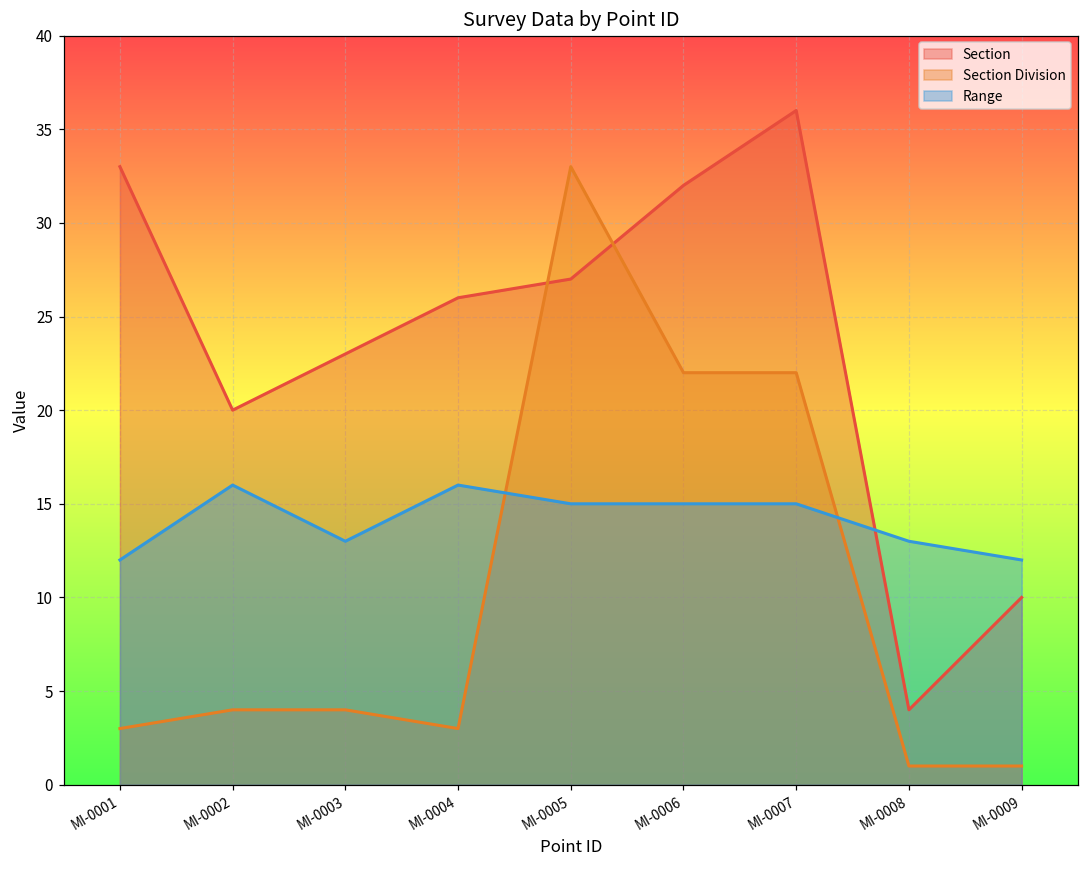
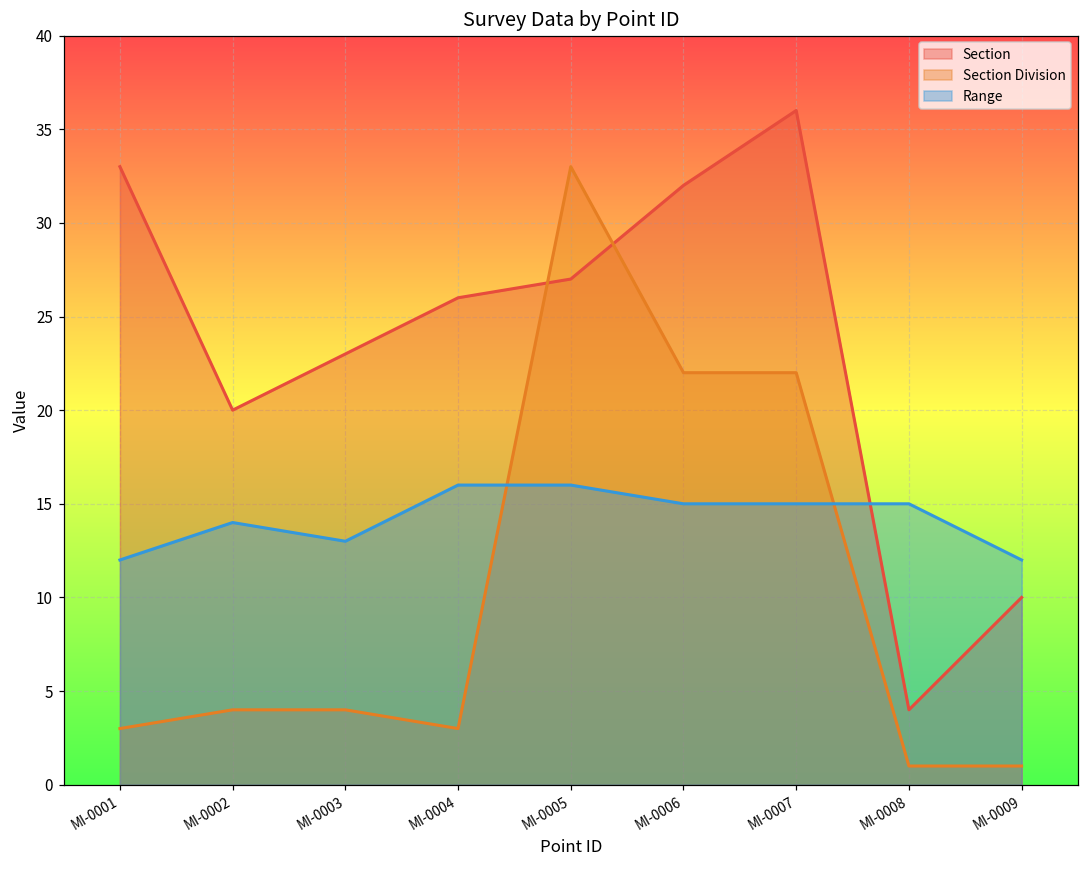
Range, MI-0002: 16 -> 14
Range, MI-0005: 15 -> 16
Range, MI-0008: 13 -> 15
